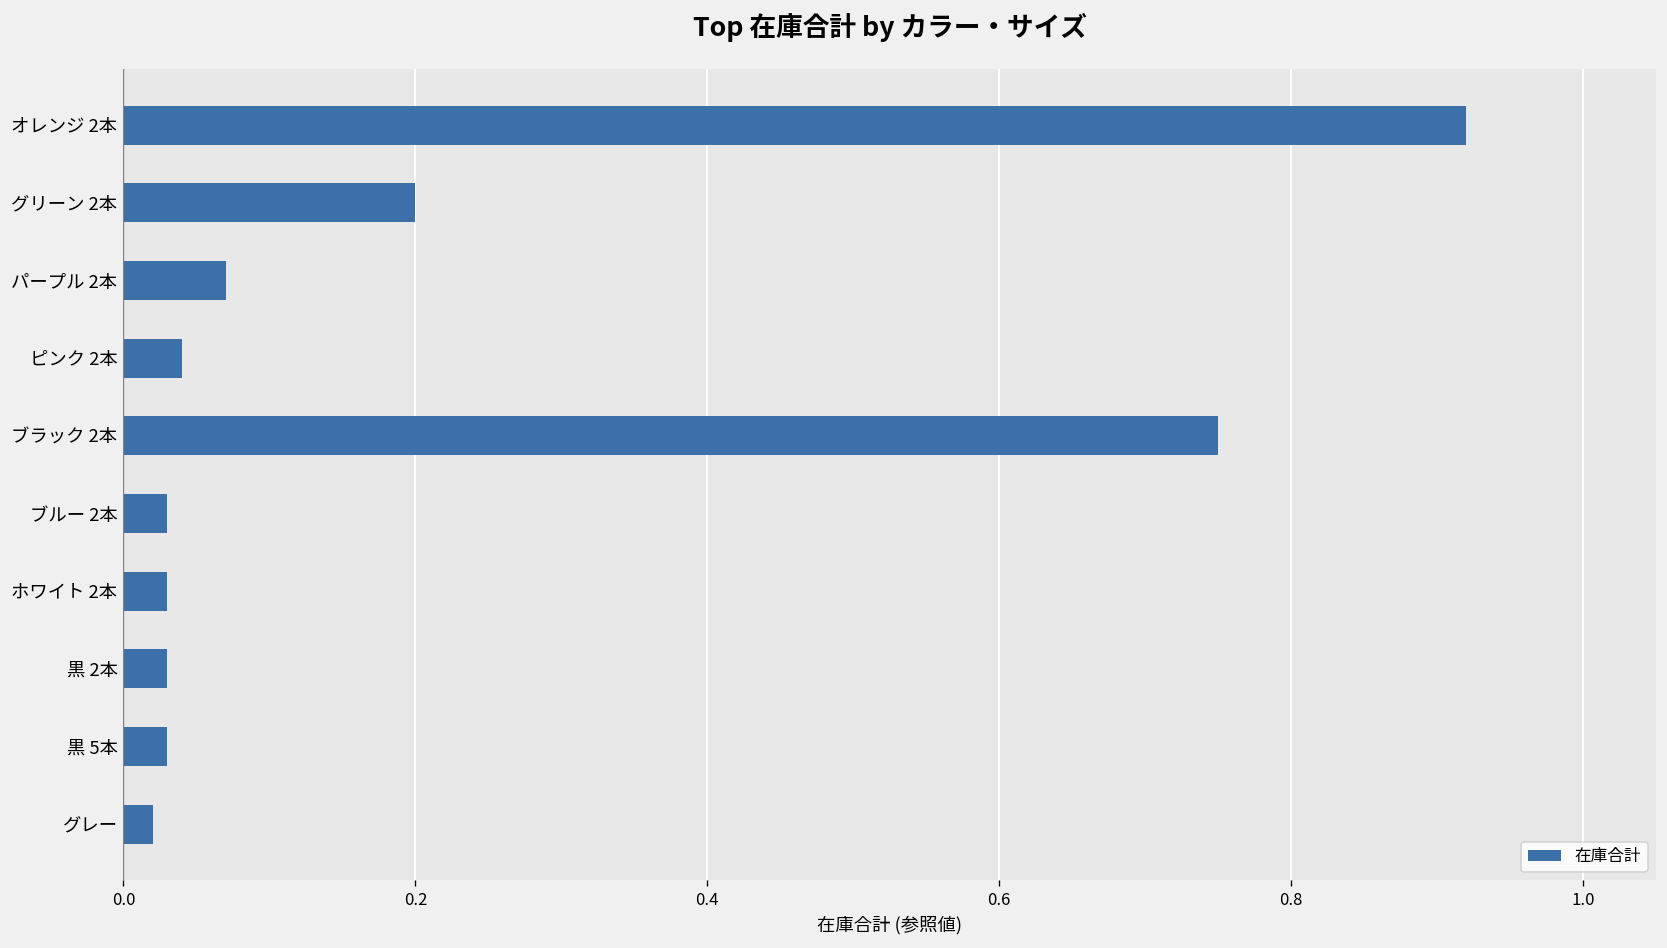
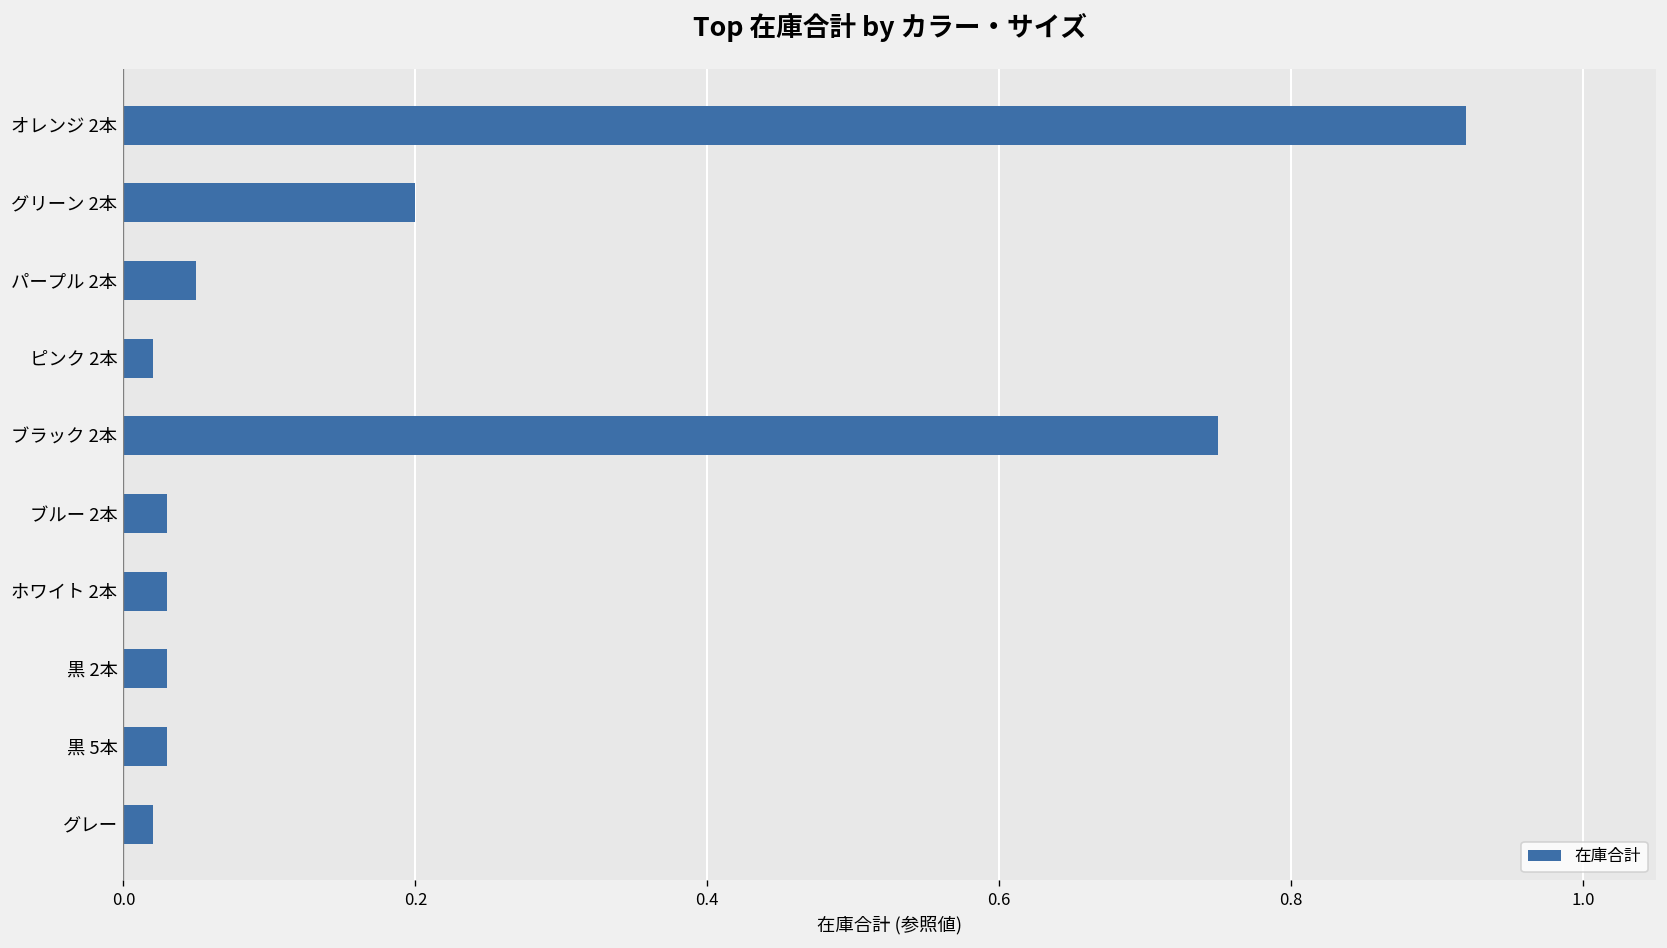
パープル 2本: 0.07 -> 0.05
ピンク 2本: 0.04 -> 0.02
